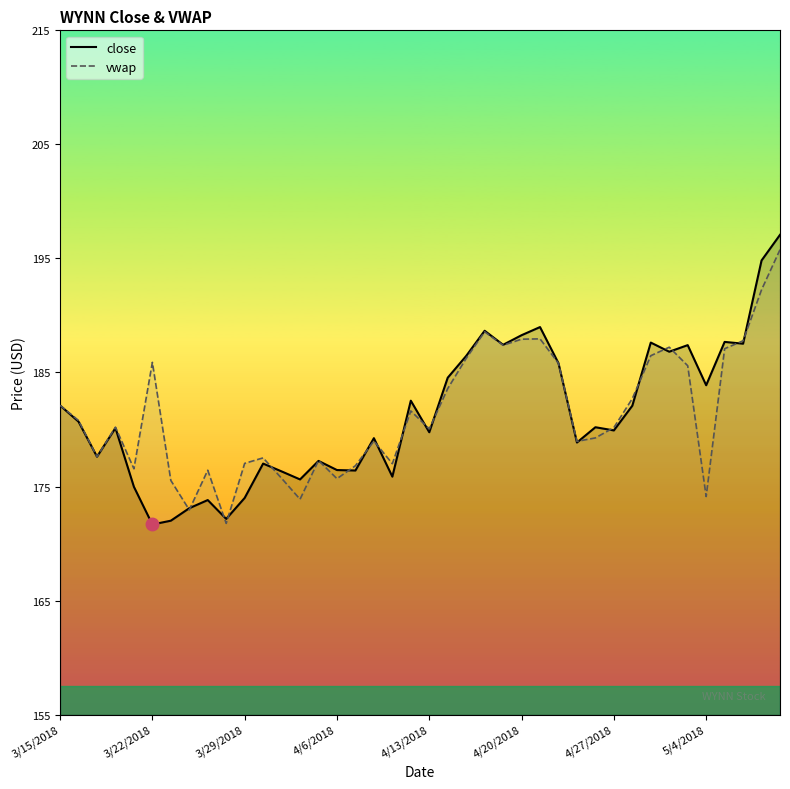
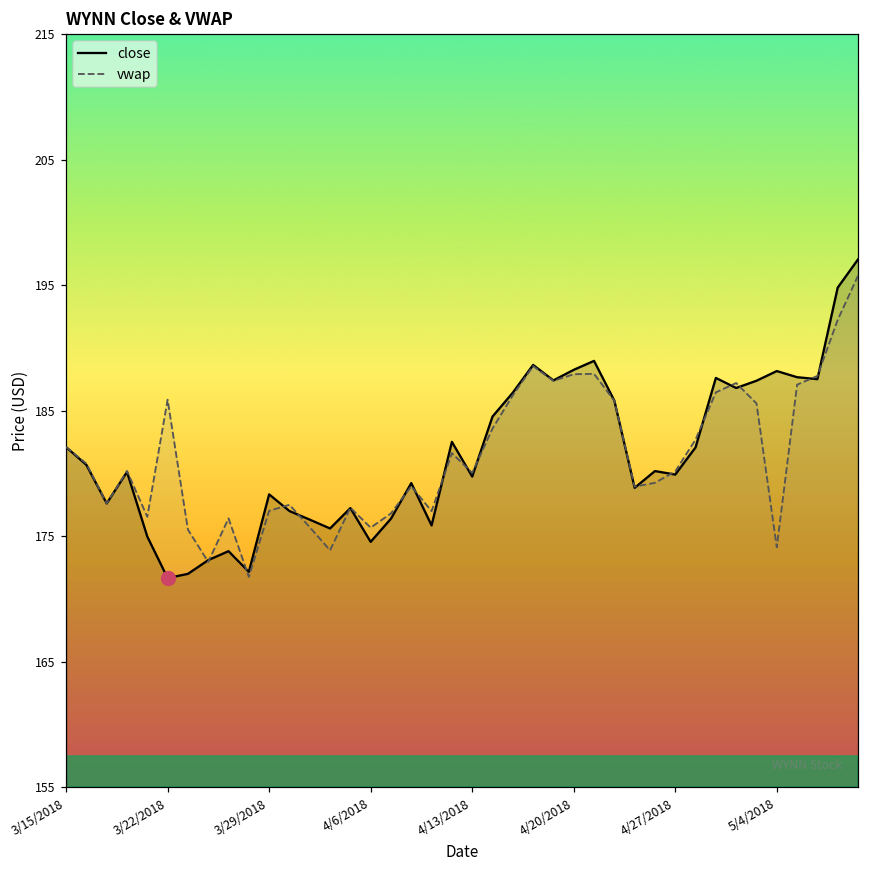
close, 3/29/2018: 174.0 -> 178.3
close, 4/6/2018: 176.4 -> 174.6
close, 5/4/2018: 183.9 -> 188.2
